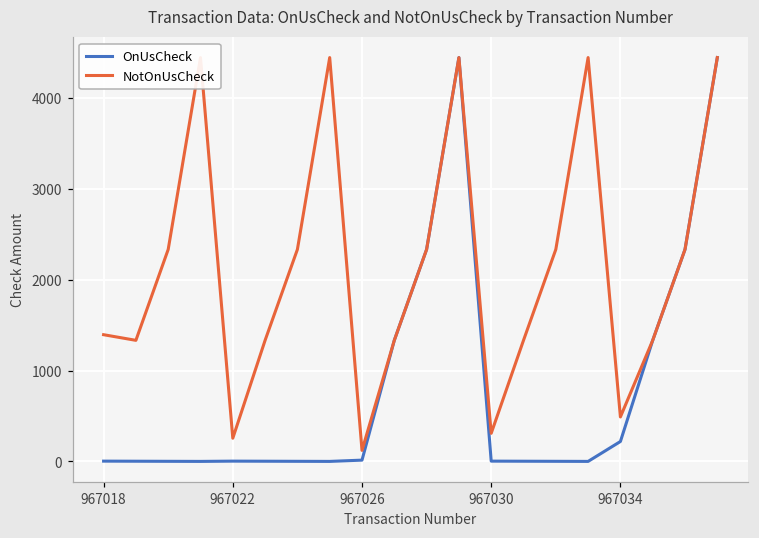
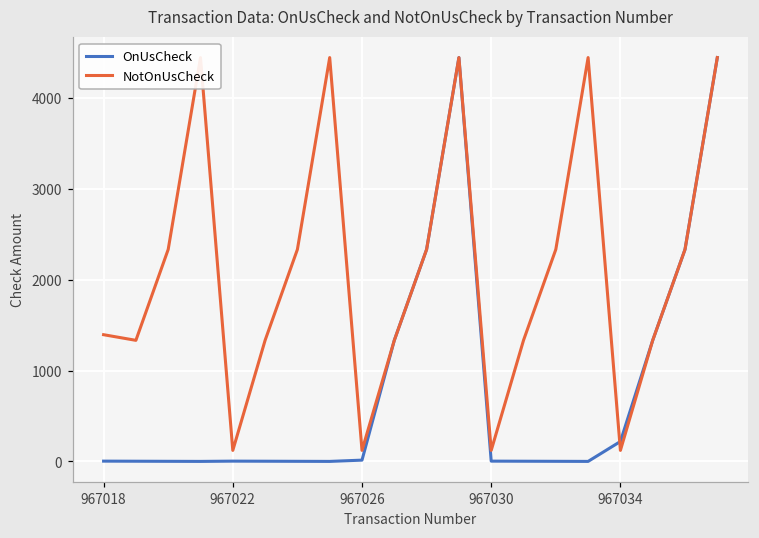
NotOnUsCheck, 967022: 300 -> 100
NotOnUsCheck, 967030: 300 -> 100
NotOnUsCheck, 967034: 500 -> 100
